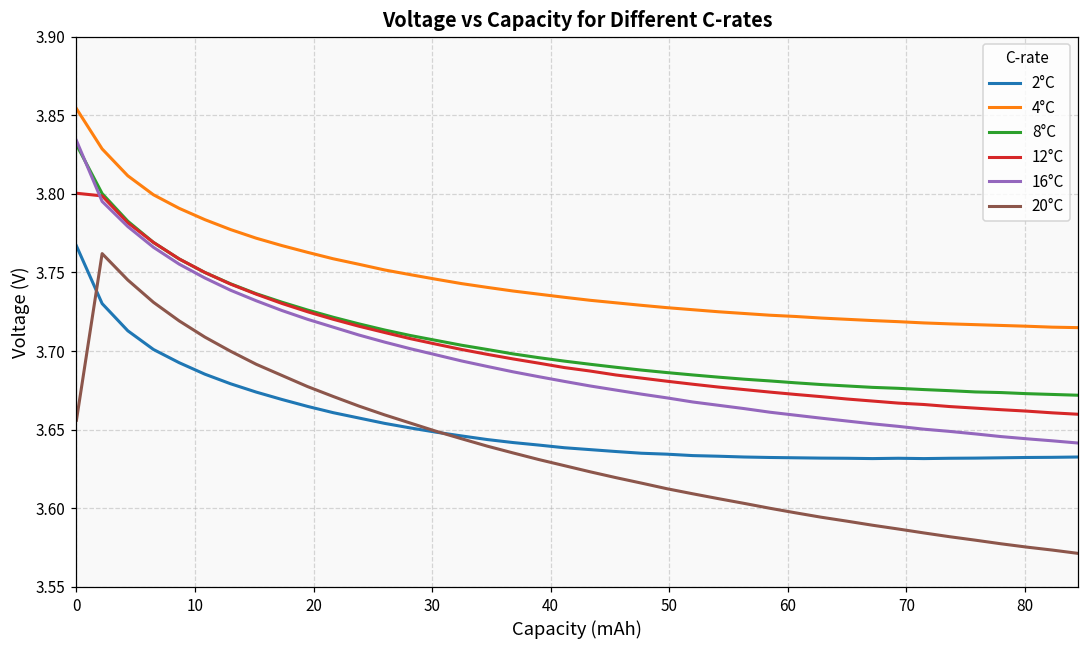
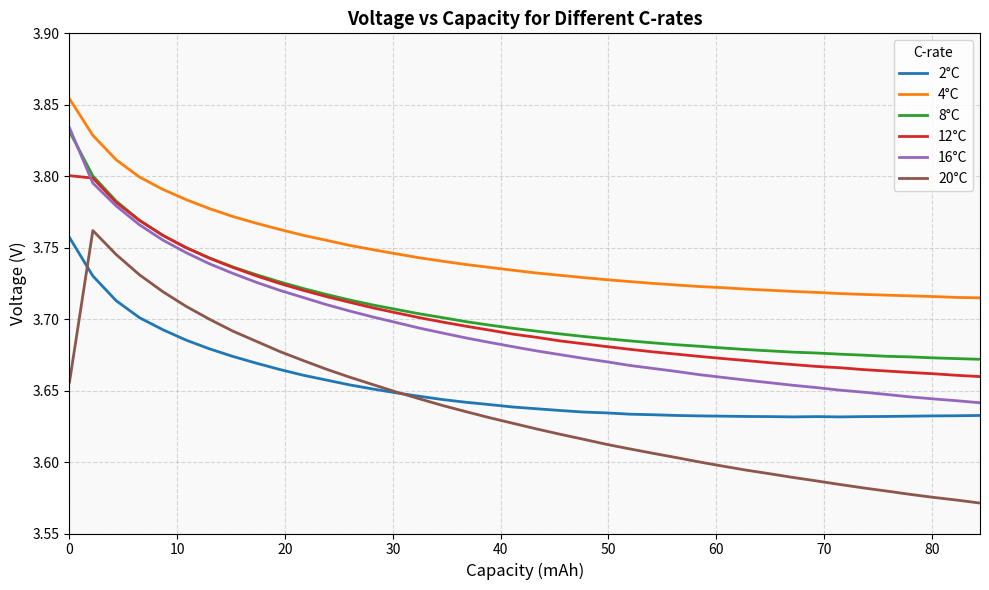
2°C, 0: 3.767 -> 3.757
